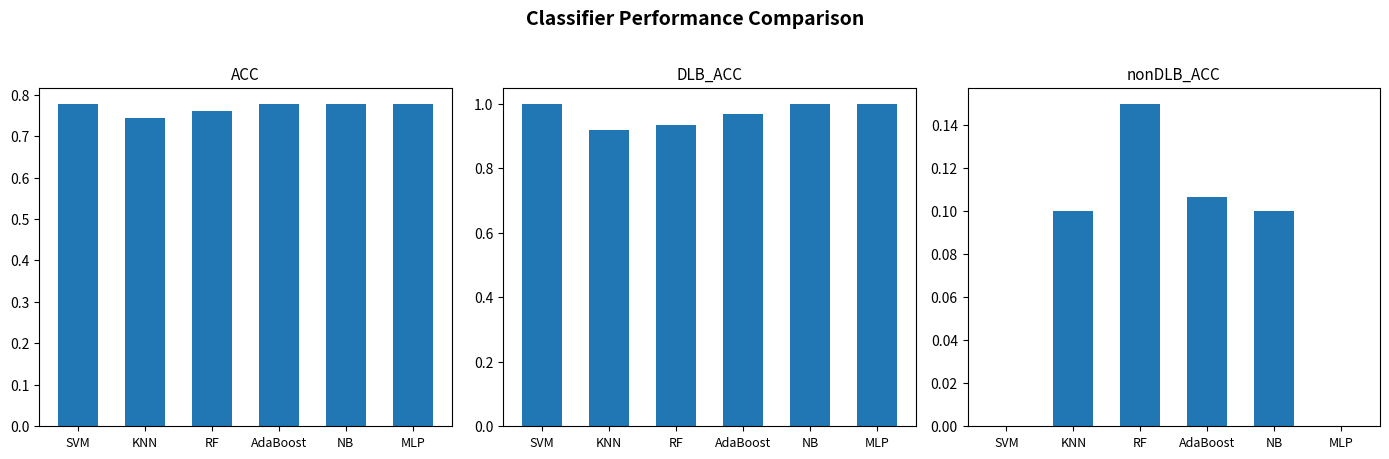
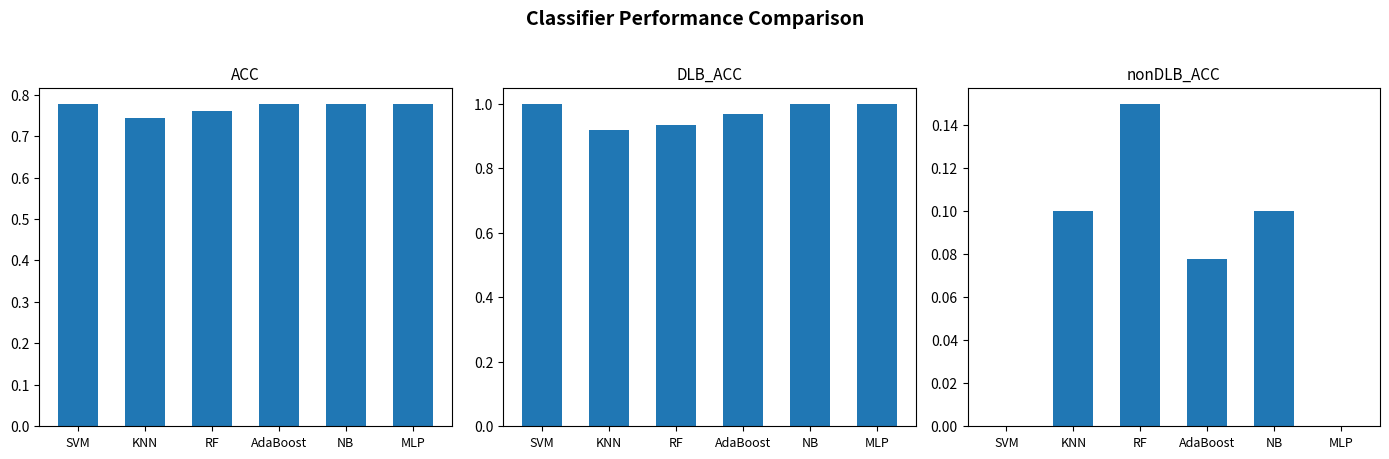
nonDLB_ACC, AdaBoost: 0.107 -> 0.078
